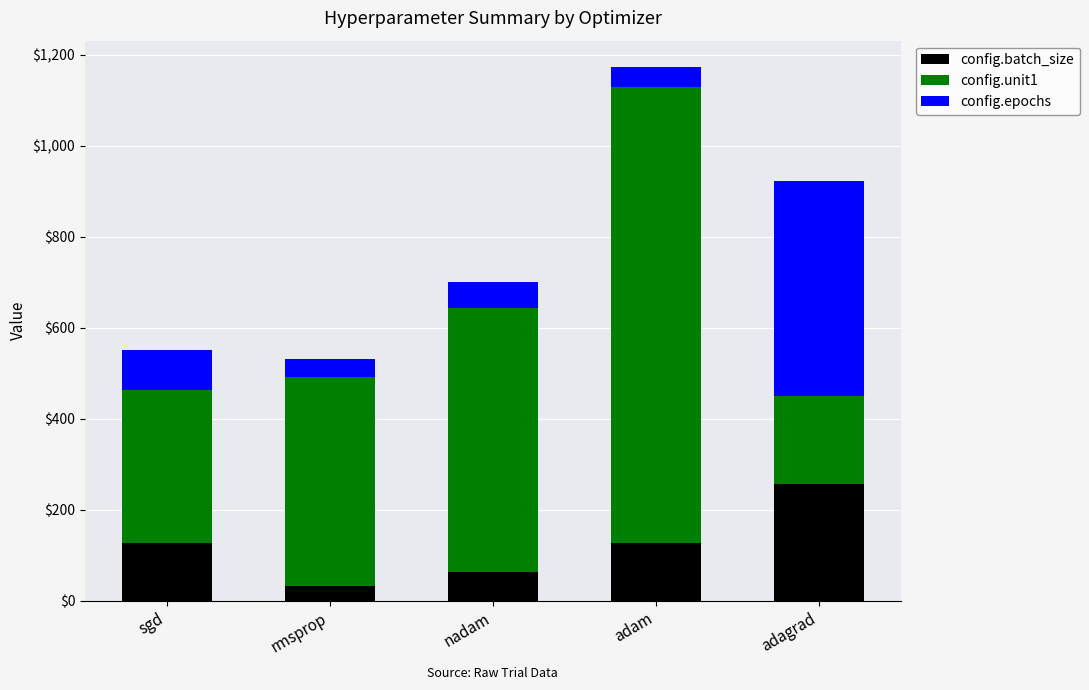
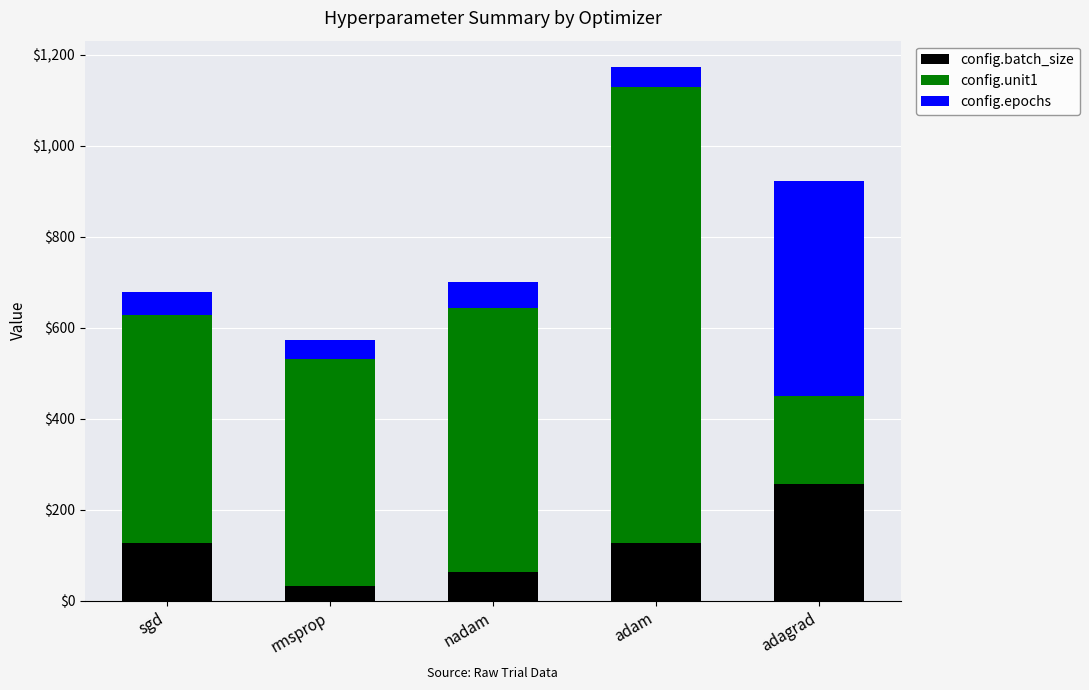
config.unit1, sgd: $330 -> $500
config.epochs, sgd: $90 -> $50
config.unit1, rmsprop: $460 -> $500
